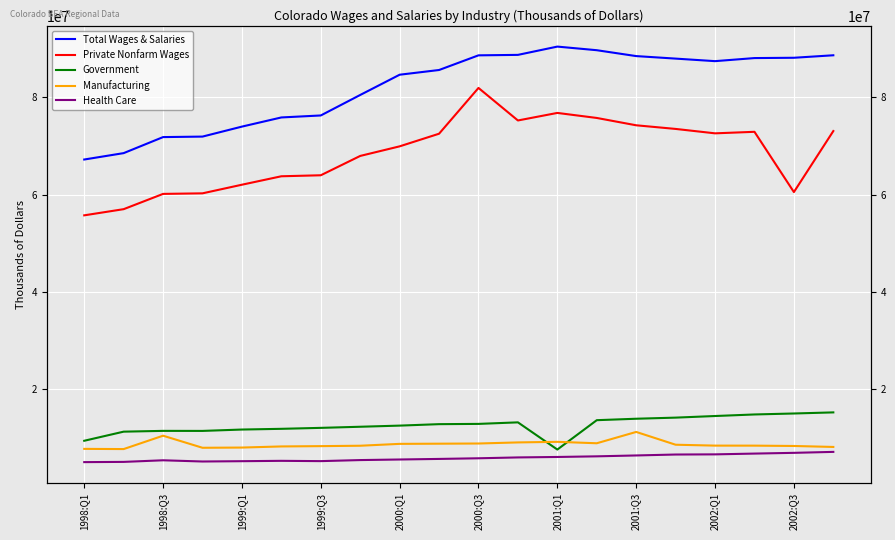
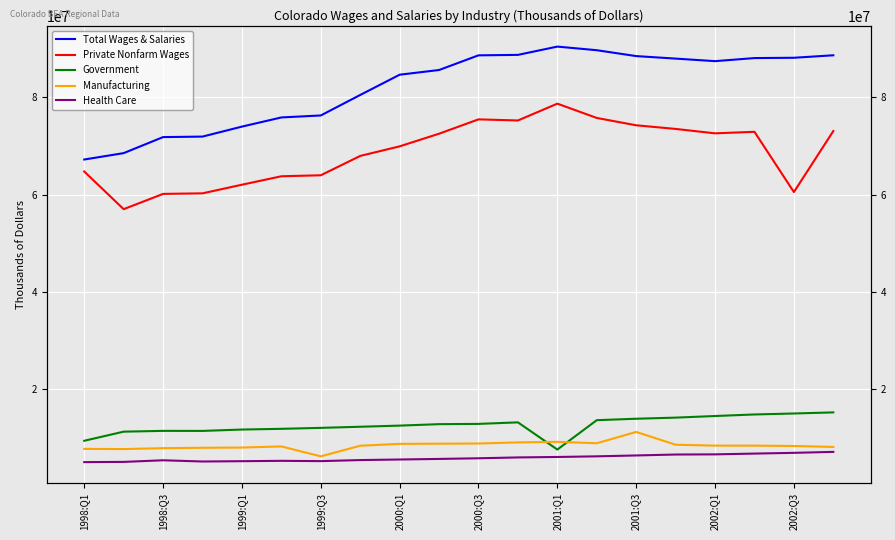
Private Nonfarm Wages, 1998:Q1: 56000000 -> 65000000
Manufacturing, 1998:Q3: 10000000 -> 8000000
Manufacturing, 1999:Q3: 8000000 -> 6000000
Private Nonfarm Wages, 2000:Q3: 82000000 -> 75000000
Private Nonfarm Wages, 2001:Q1: 77000000 -> 79000000
